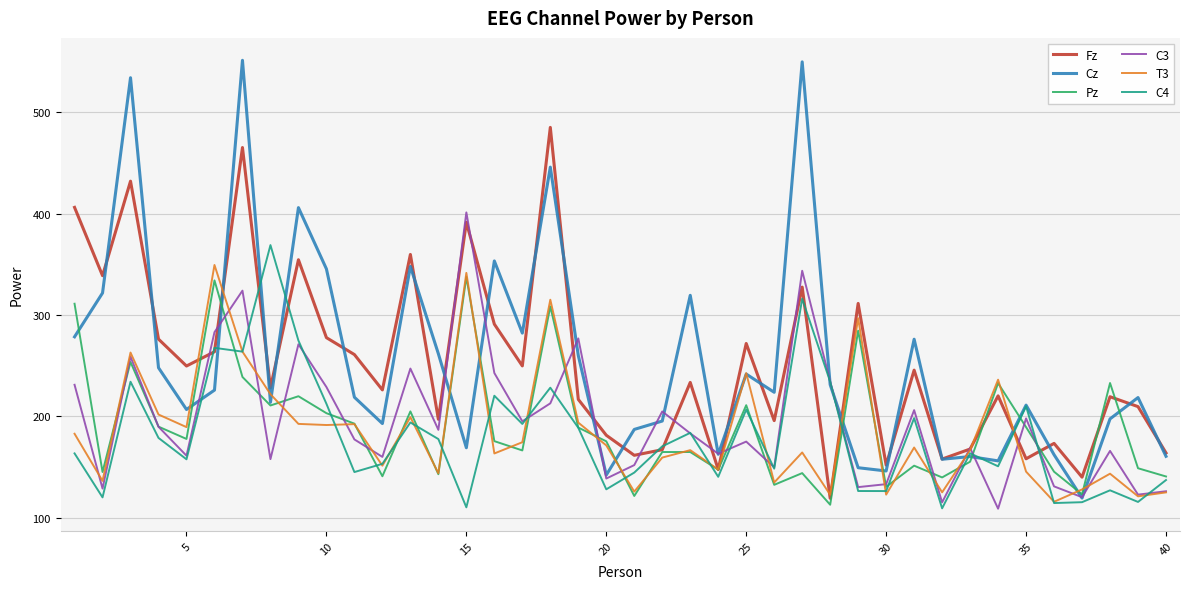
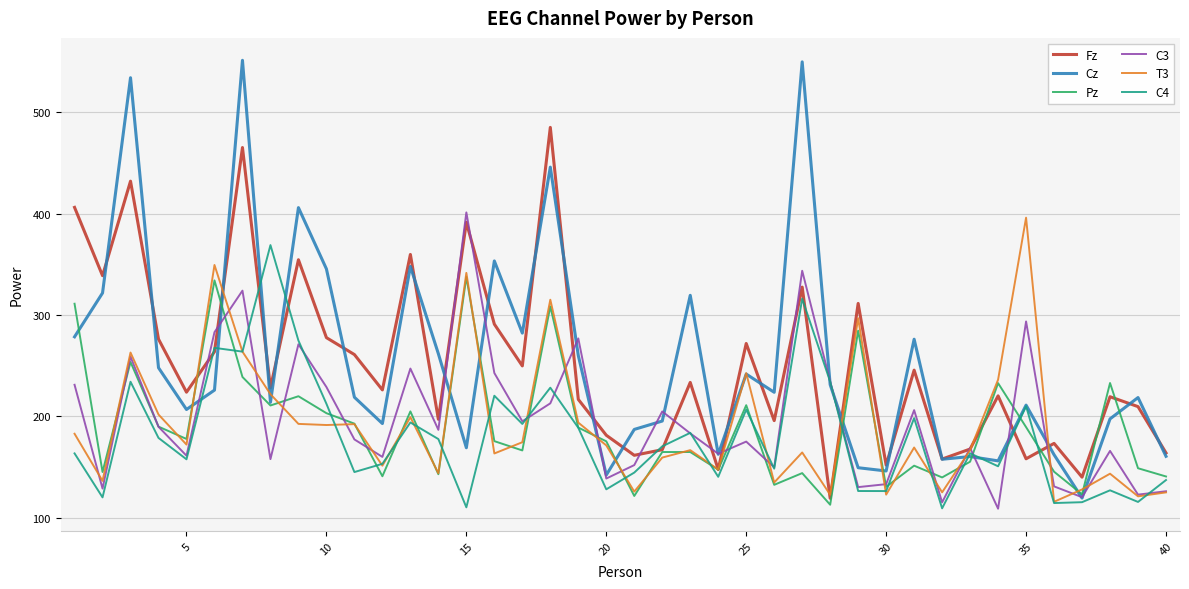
Fz, 5: 250 -> 224
T3, 5: 189 -> 172
C3, 35: 198 -> 294
T3, 35: 146 -> 396
